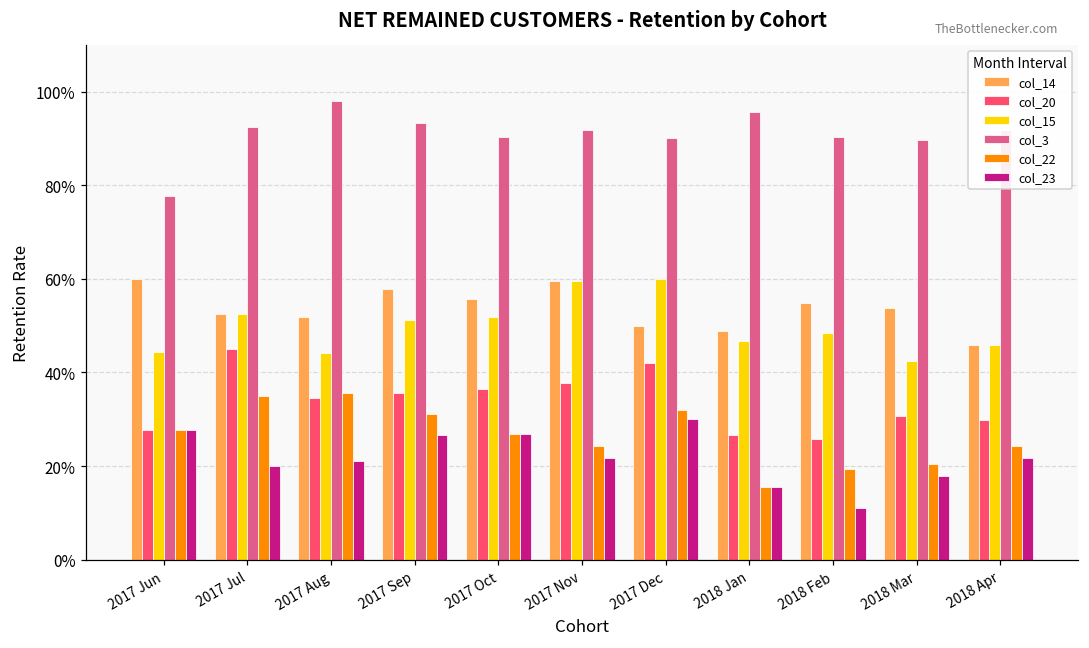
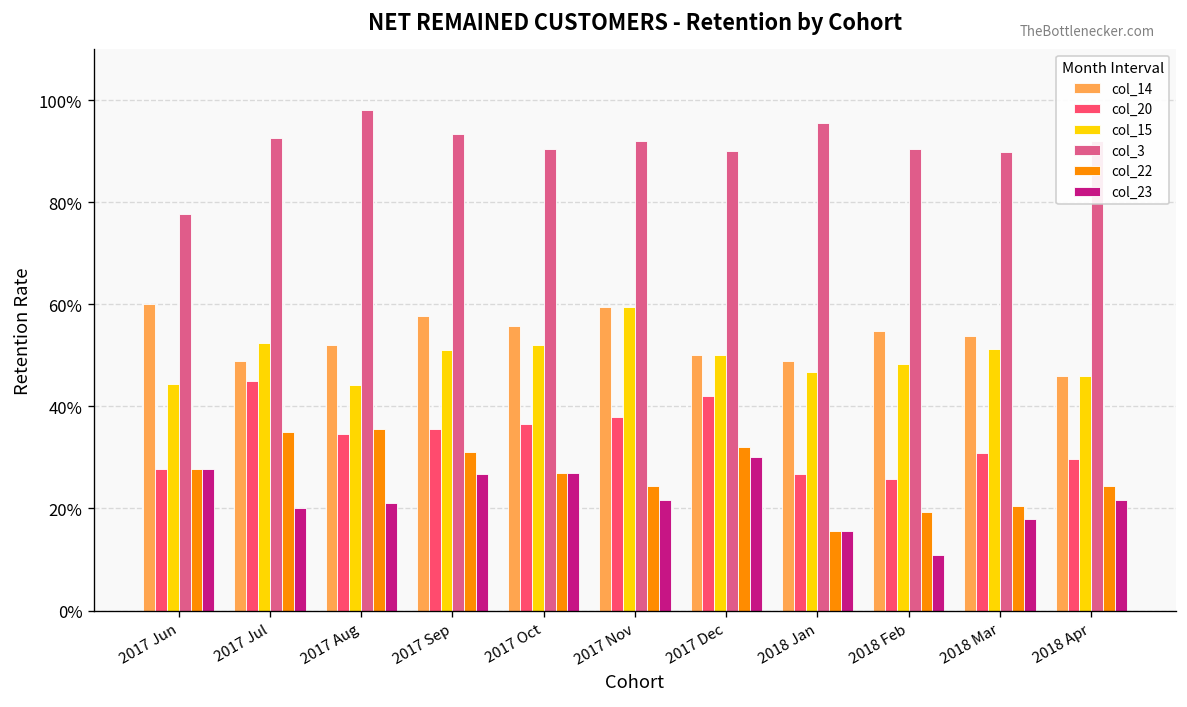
col_14, 2017 Jul: 53% -> 49%
col_15, 2017 Dec: 60% -> 50%
col_15, 2018 Mar: 42% -> 51%
